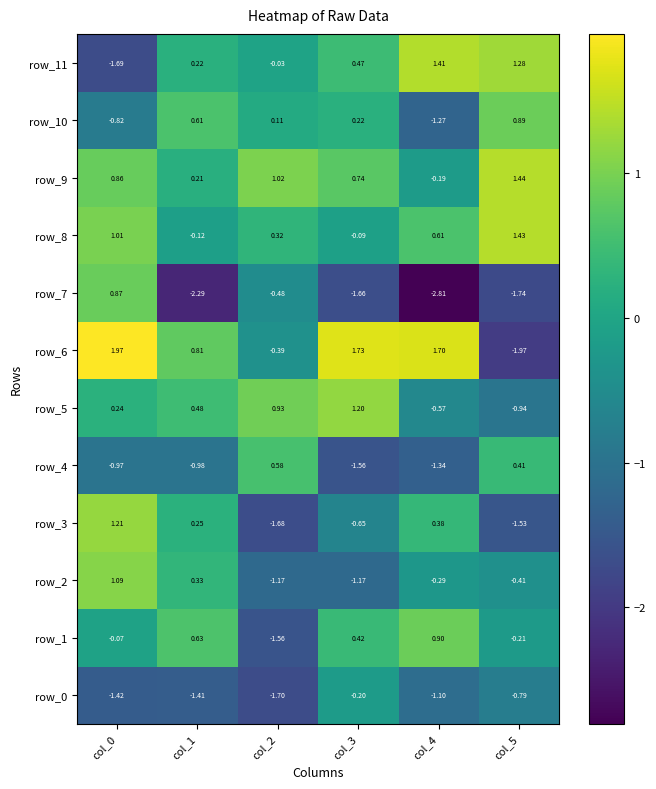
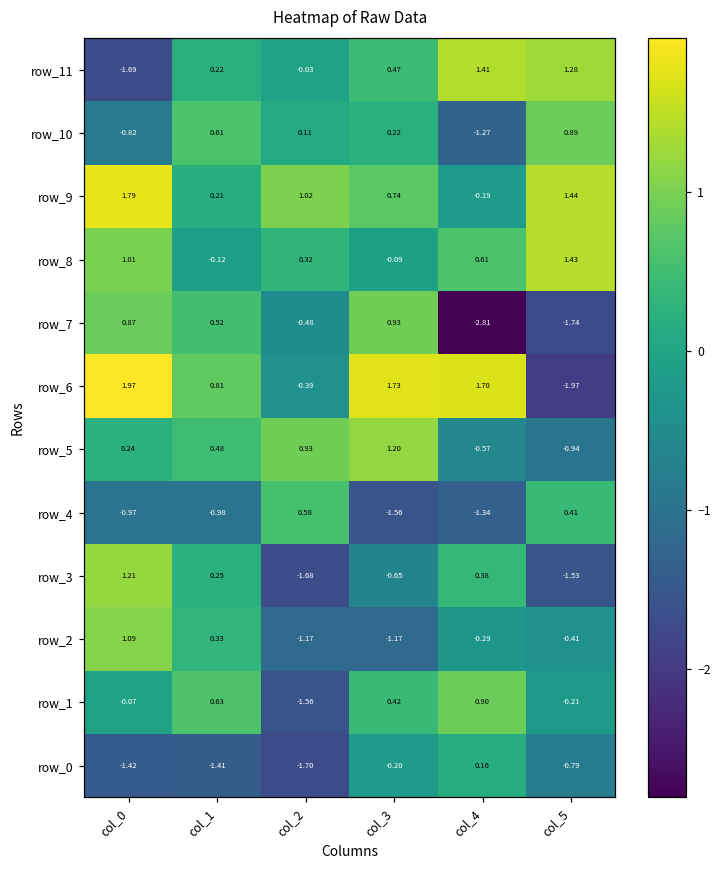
row_9, col_0: 0.86 -> 1.79
row_7, col_1: -2.29 -> 0.52
row_7, col_3: -1.66 -> 0.93
row_0, col_4: -1.10 -> 0.16
